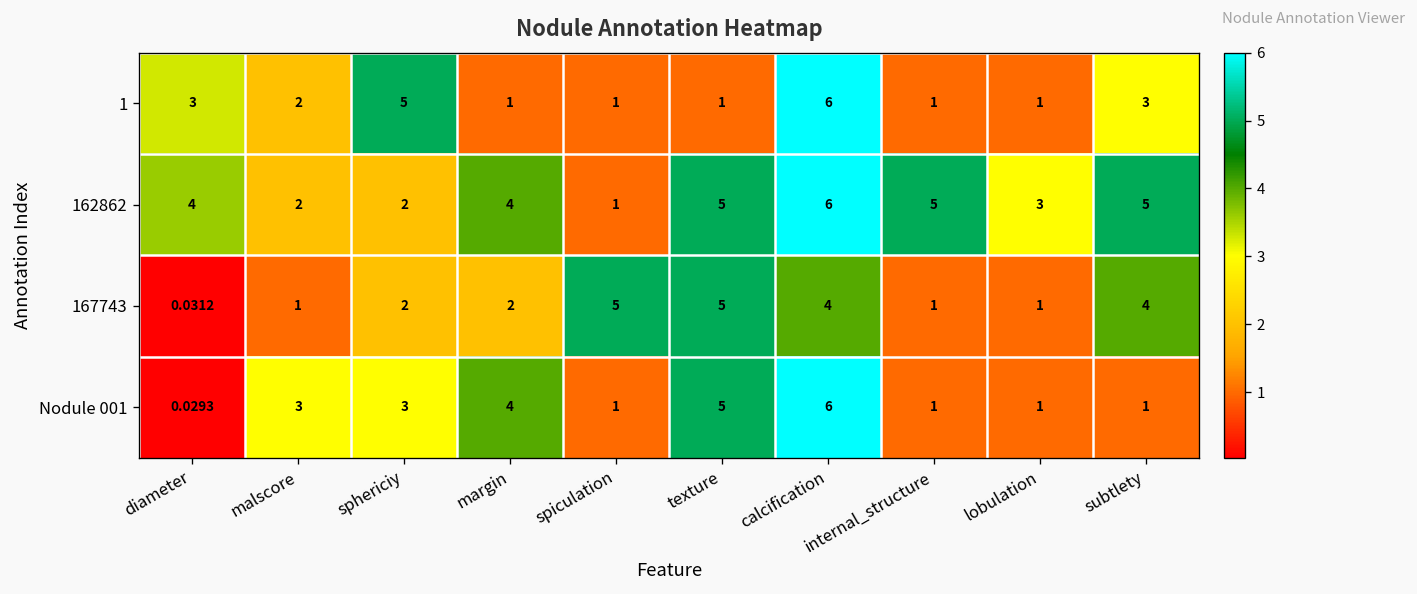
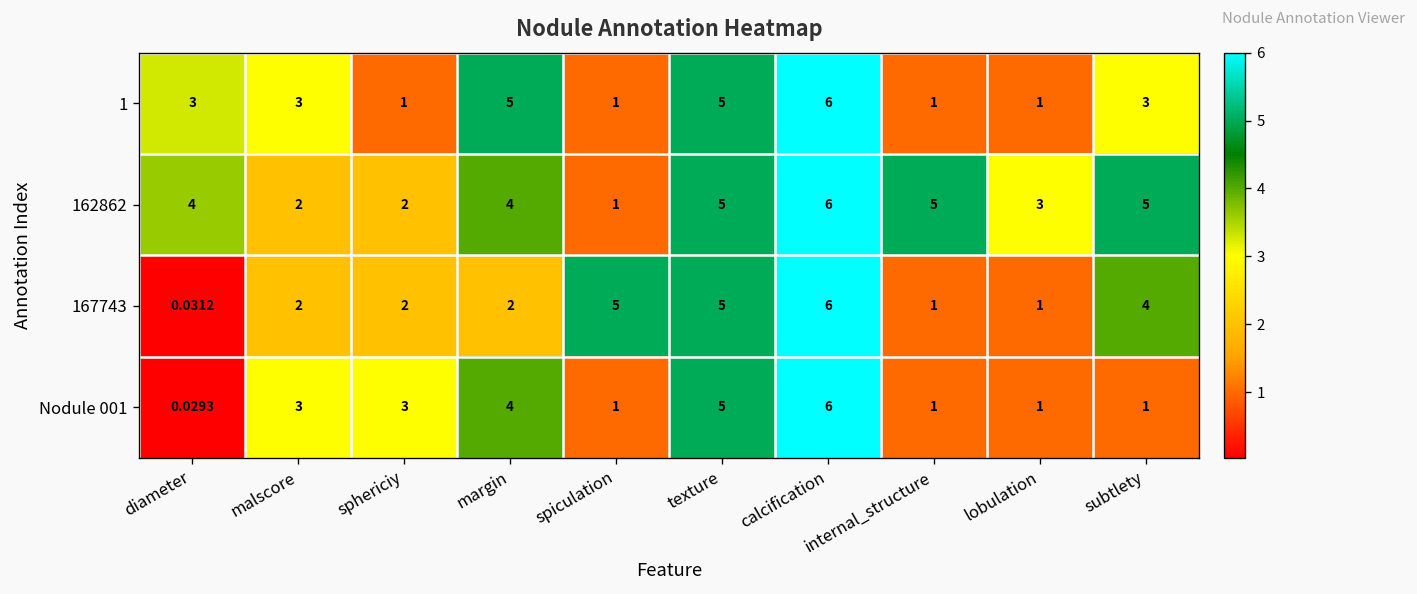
1, malscore: 2 -> 3
1, sphericiy: 5 -> 1
1, margin: 1 -> 5
1, texture: 1 -> 5
167743, malscore: 1 -> 2
167743, calcification: 4 -> 6
